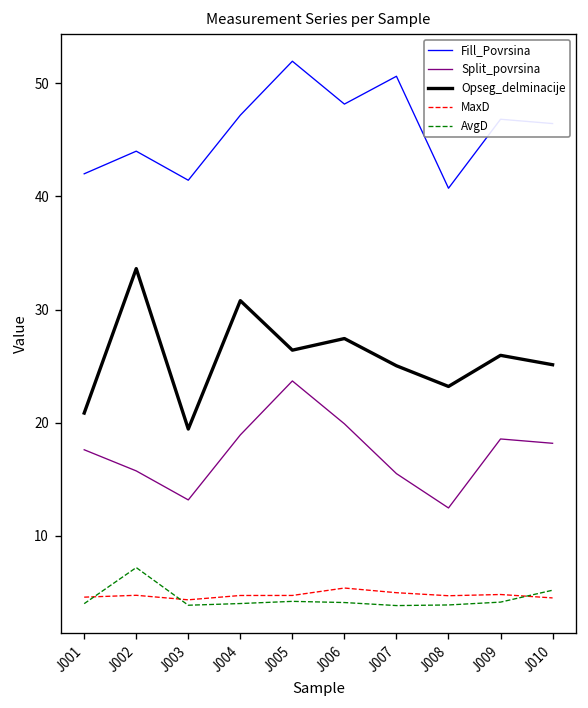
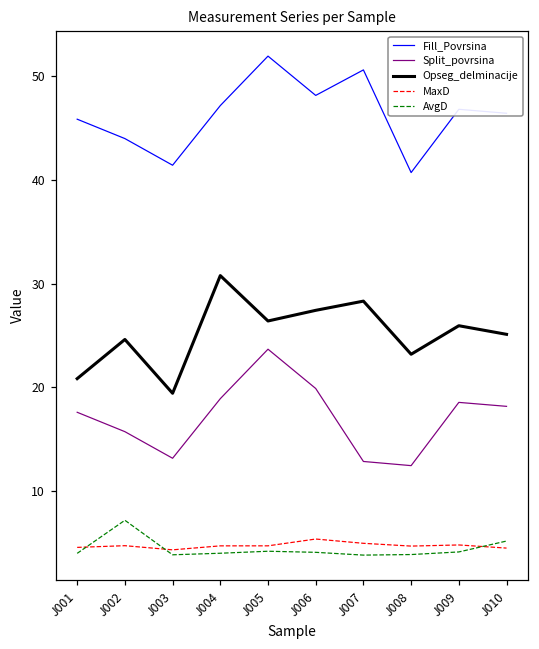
Fill_Povrsina, J001: 42 -> 46
Opseg_delminacije, J002: 34 -> 25
Split_povrsina, J007: 15 -> 13
Opseg_delminacije, J007: 25 -> 28
